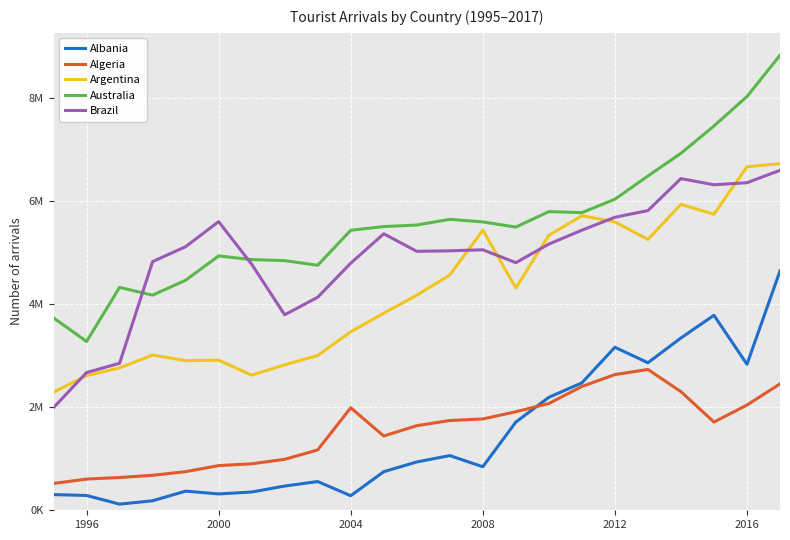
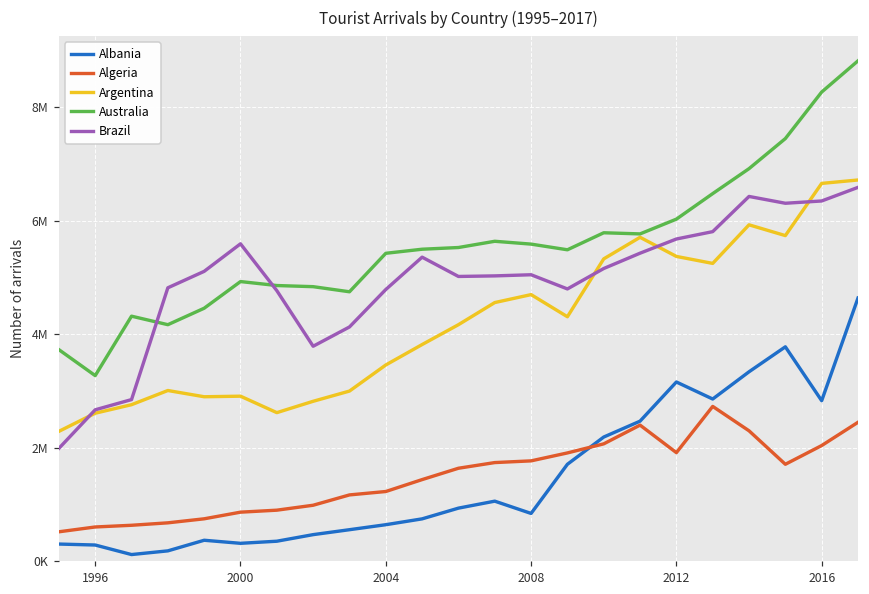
Albania, 2004: 300000 -> 600000
Algeria, 2004: 2000000 -> 1200000
Argentina, 2008: 5400000 -> 4700000
Algeria, 2012: 2600000 -> 1900000
Argentina, 2012: 5600000 -> 5400000
Australia, 2016: 8000000 -> 8300000
